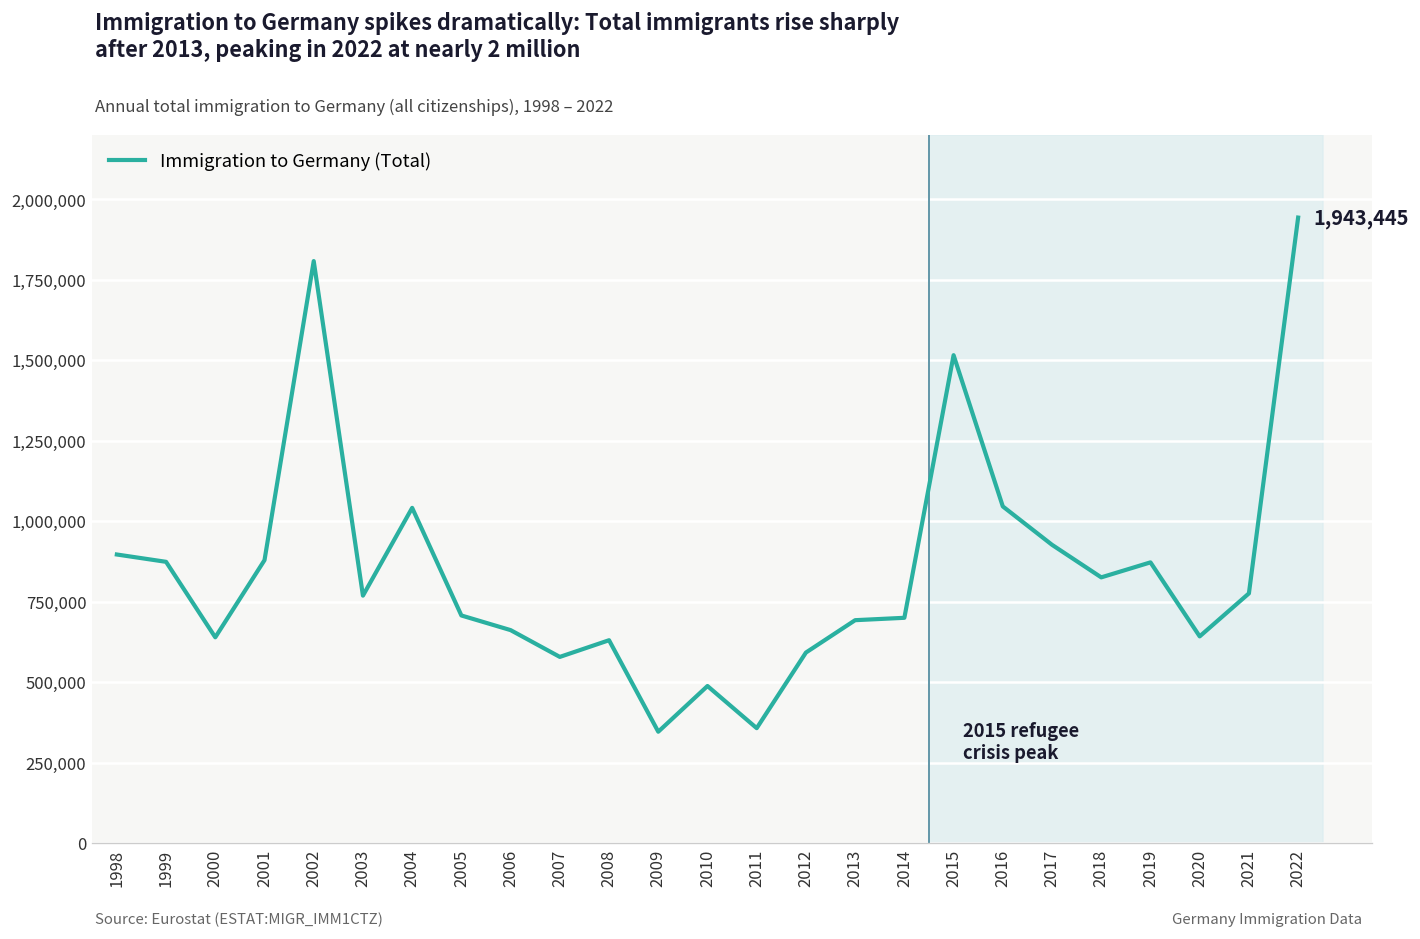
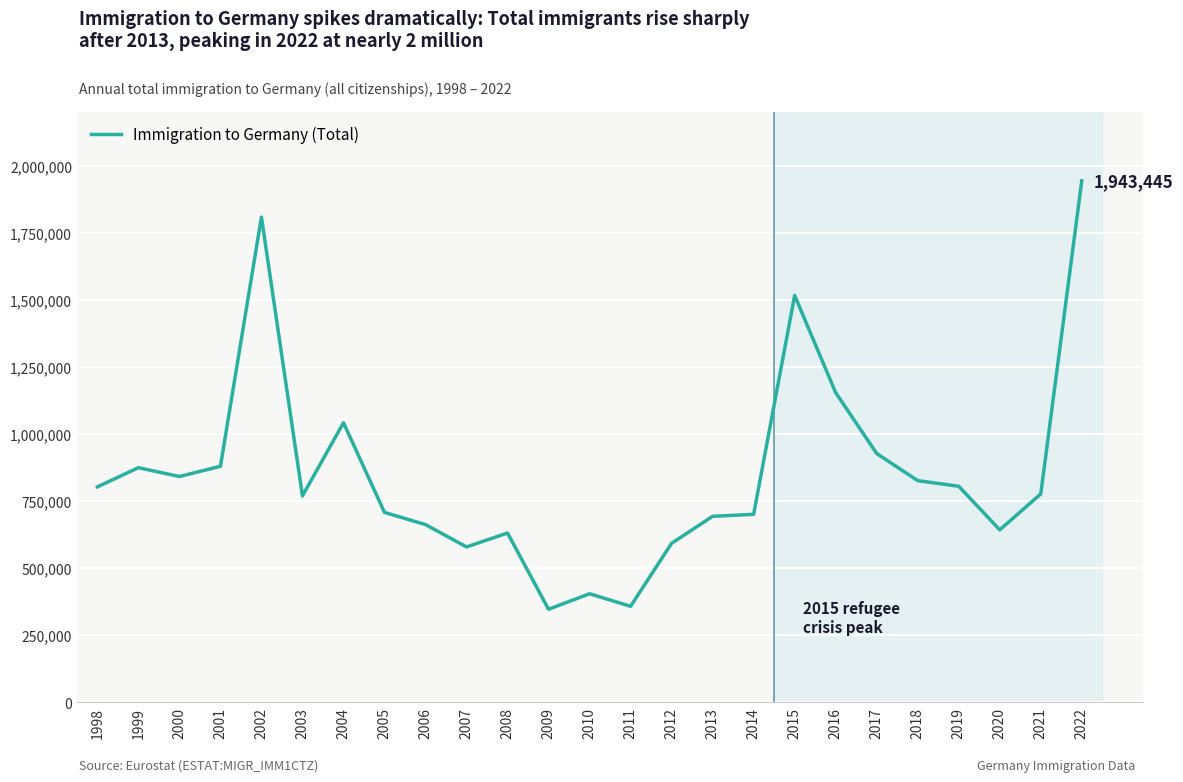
1998: 900,000 -> 800,000
2000: 640,000 -> 840,000
2010: 490,000 -> 400,000
2016: 1,050,000 -> 1,150,000
2019: 870,000 -> 800,000
